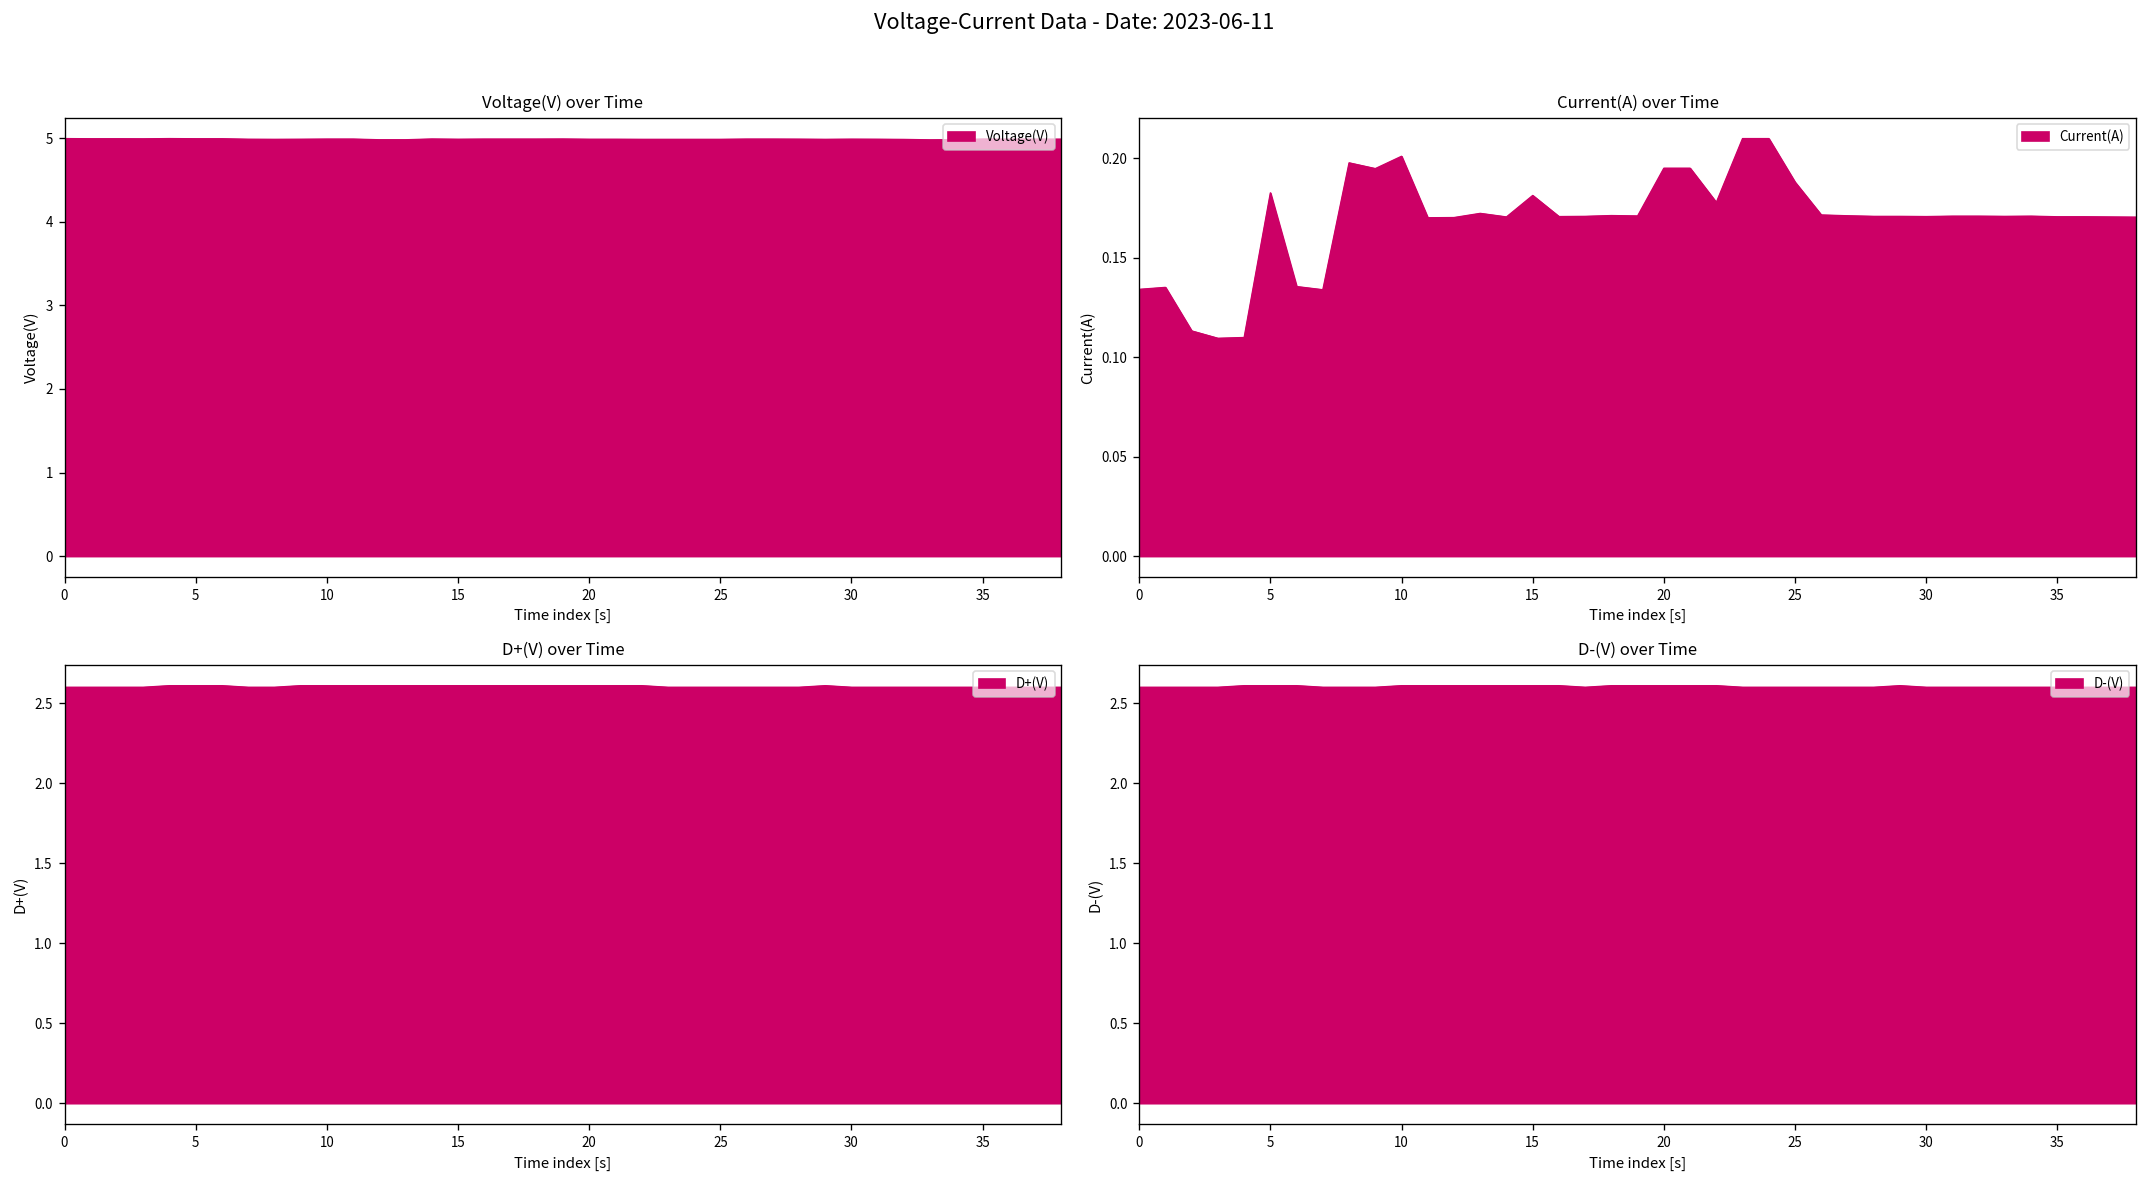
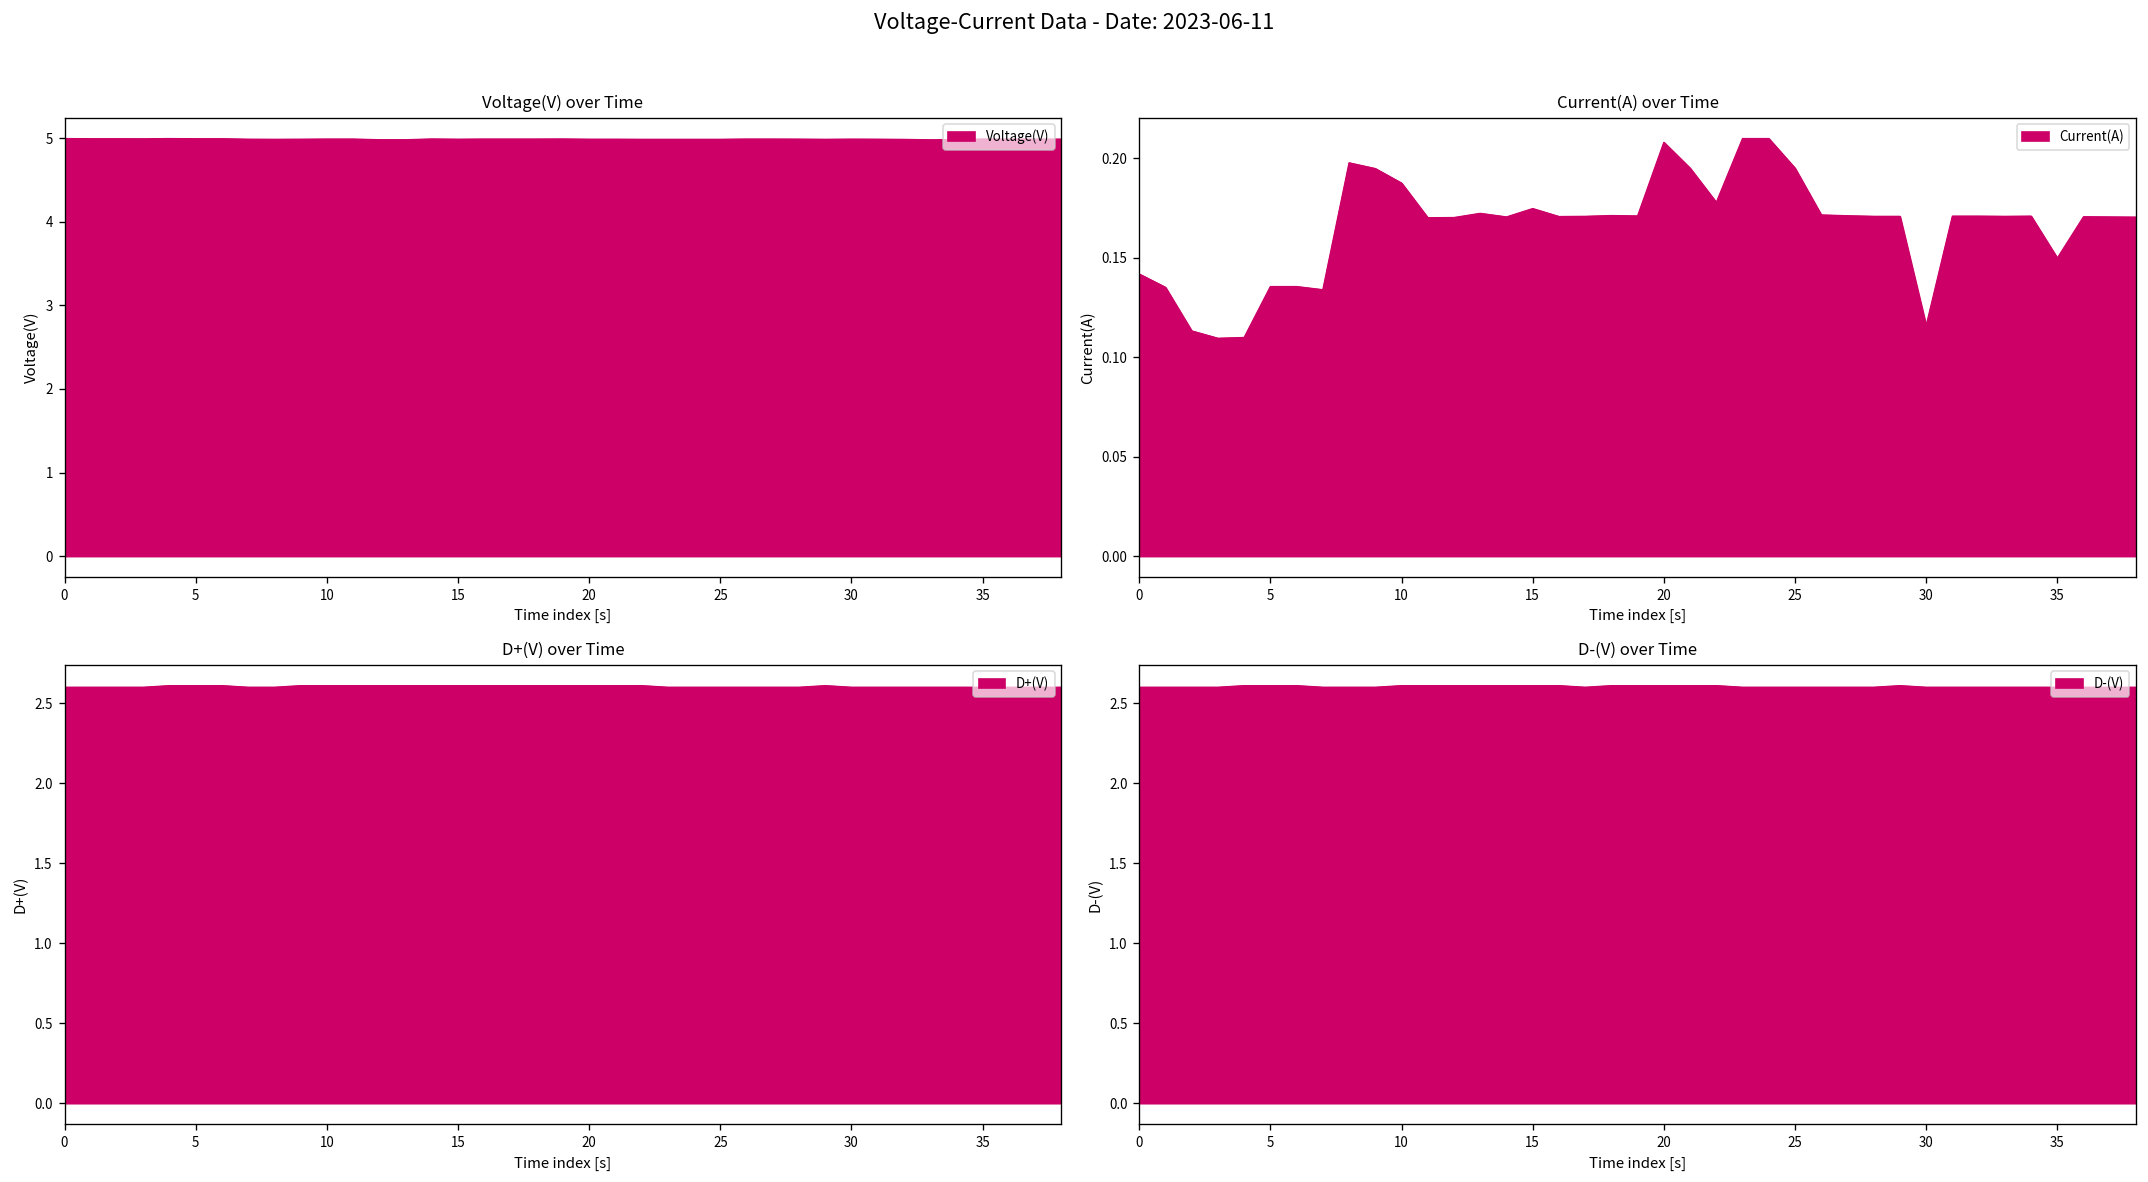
Current(A) over Time, 0: 0.134 -> 0.142
Current(A) over Time, 5: 0.183 -> 0.136
Current(A) over Time, 10: 0.201 -> 0.188
Current(A) over Time, 15: 0.181 -> 0.175
Current(A) over Time, 20: 0.195 -> 0.208
Current(A) over Time, 25: 0.188 -> 0.195
Current(A) over Time, 30: 0.171 -> 0.116
Current(A) over Time, 35: 0.171 -> 0.150
